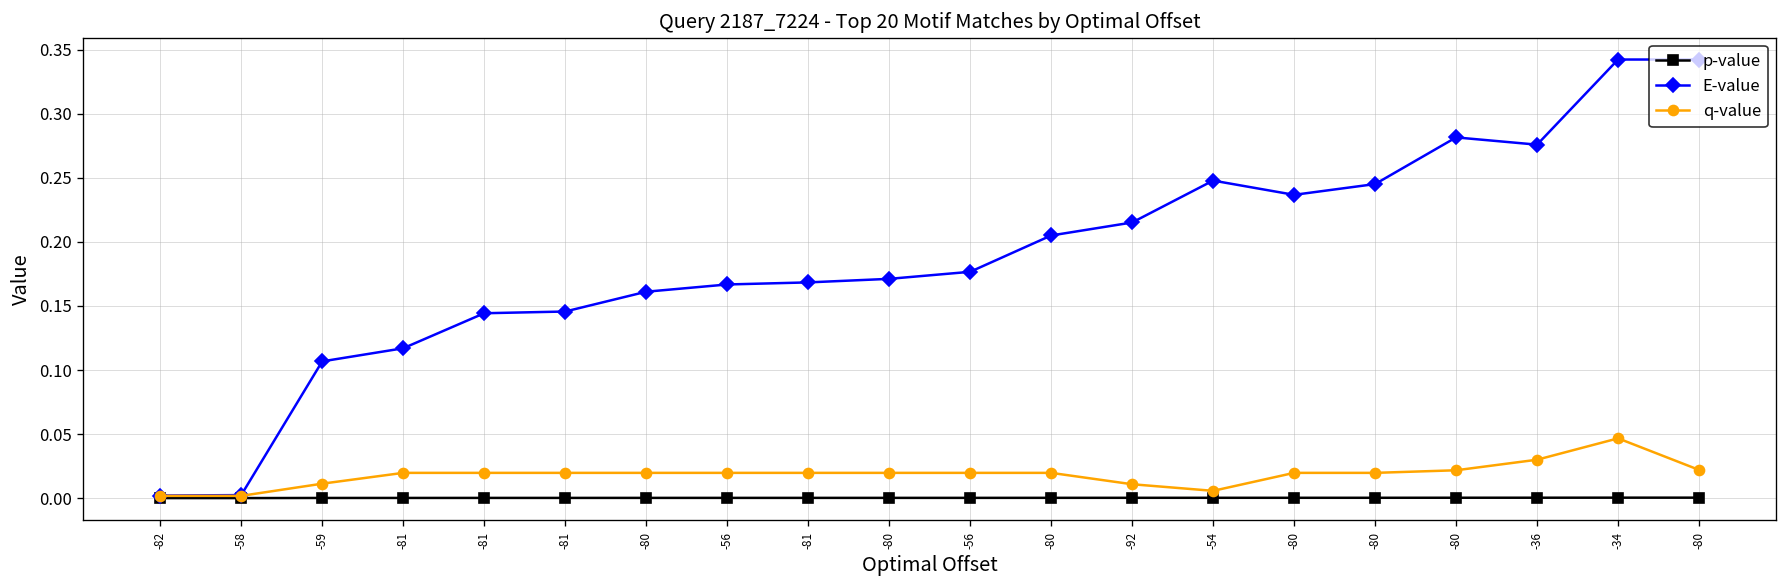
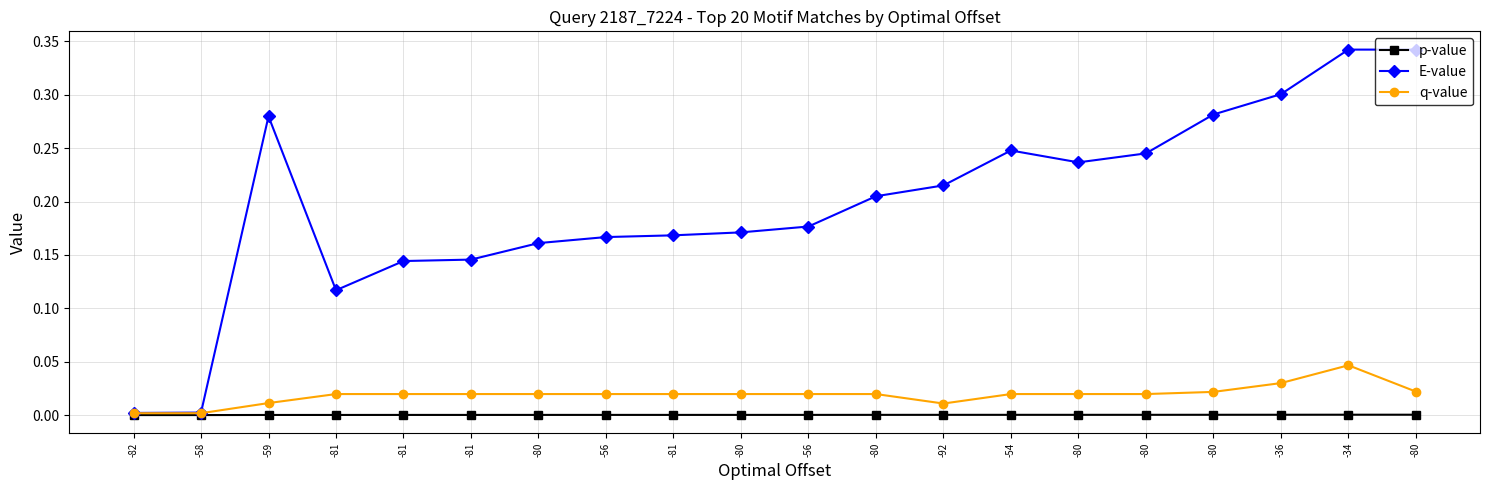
E-value, -59: 0.107 -> 0.280
q-value, -54: 0.006 -> 0.020
E-value, -36: 0.276 -> 0.301
